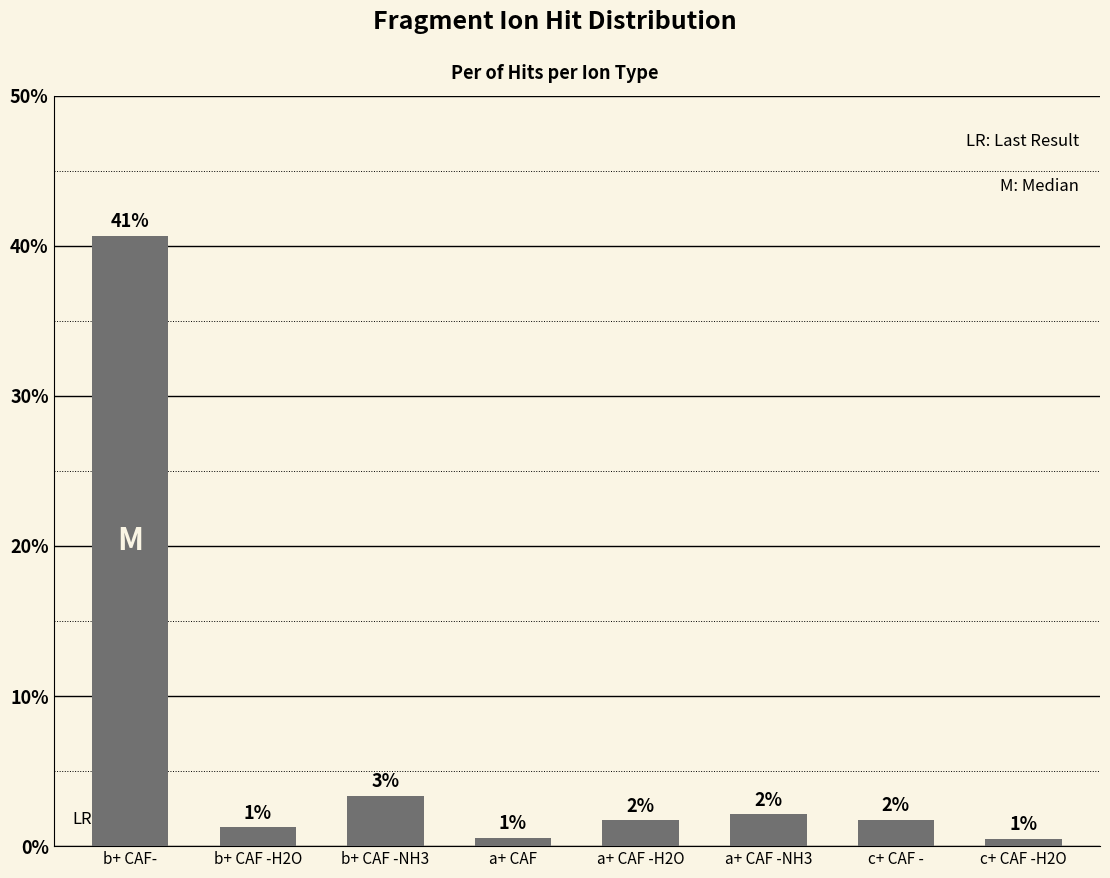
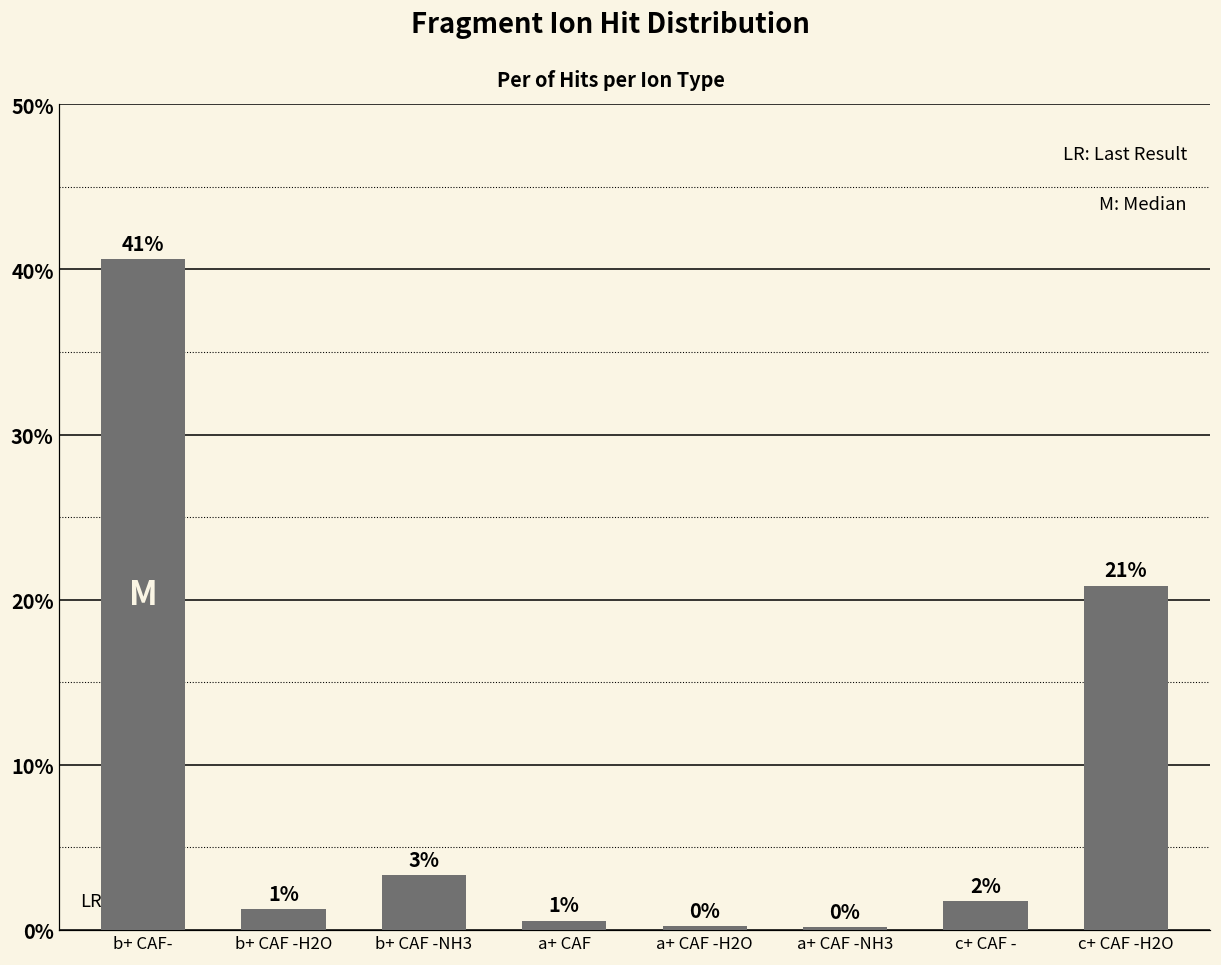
a+ CAF -H2O: 2% -> 0%
a+ CAF -NH3: 2% -> 0%
c+ CAF -H2O: 1% -> 21%
